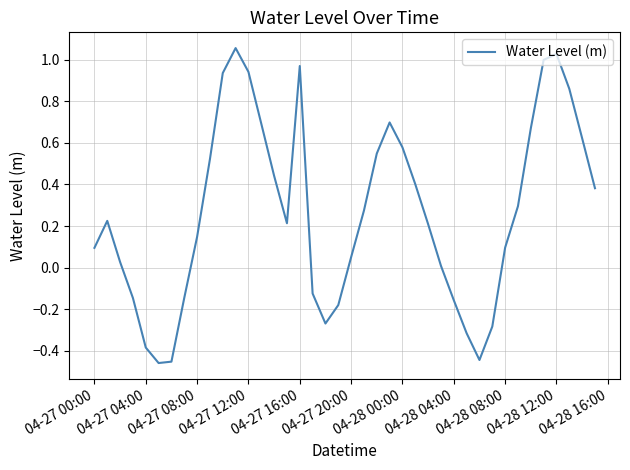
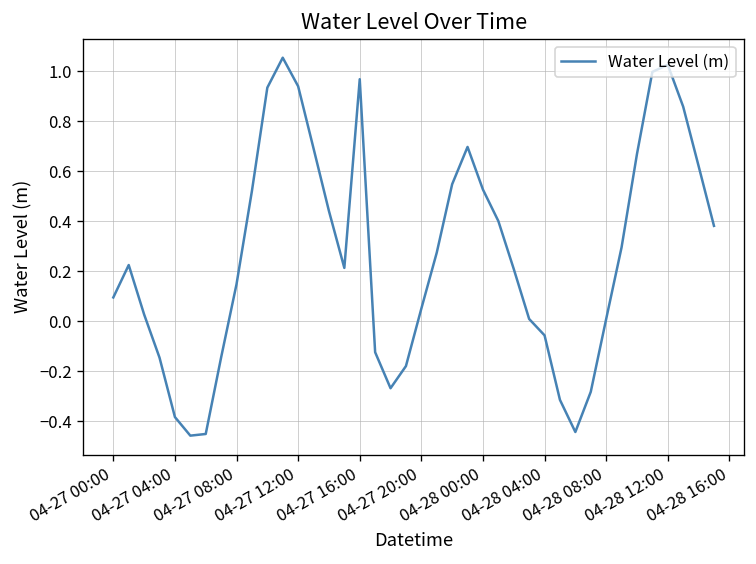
04-28 00:00: 0.58 -> 0.53
04-28 04:00: -0.16 -> -0.06
04-28 08:00: 0.10 -> 0.01
